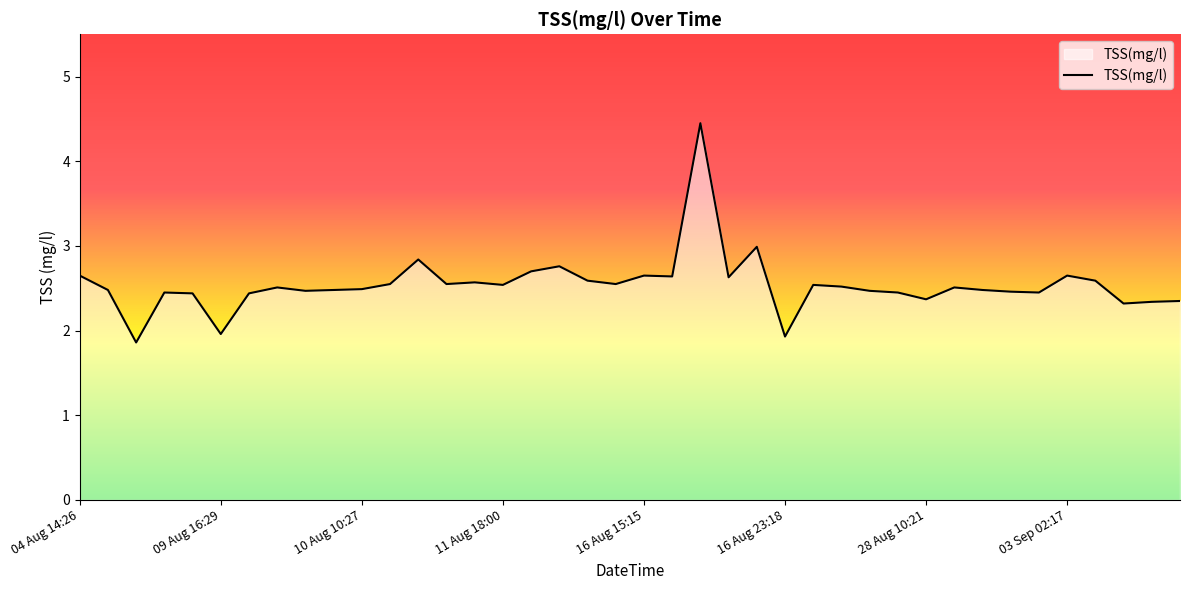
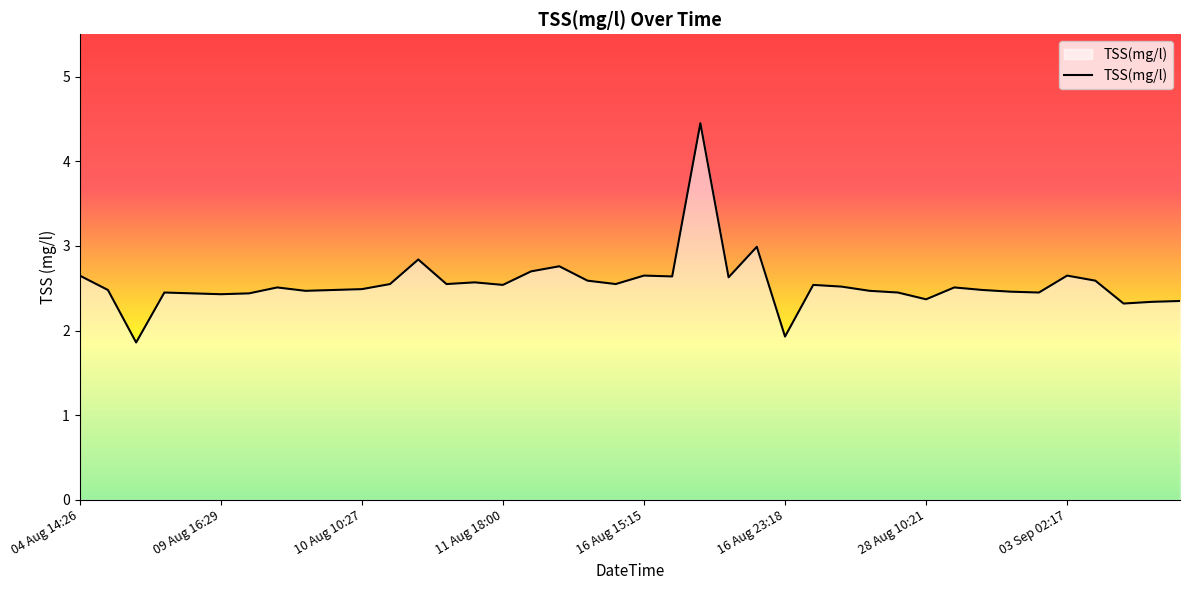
09 Aug 16:29: 2.0 -> 2.4
